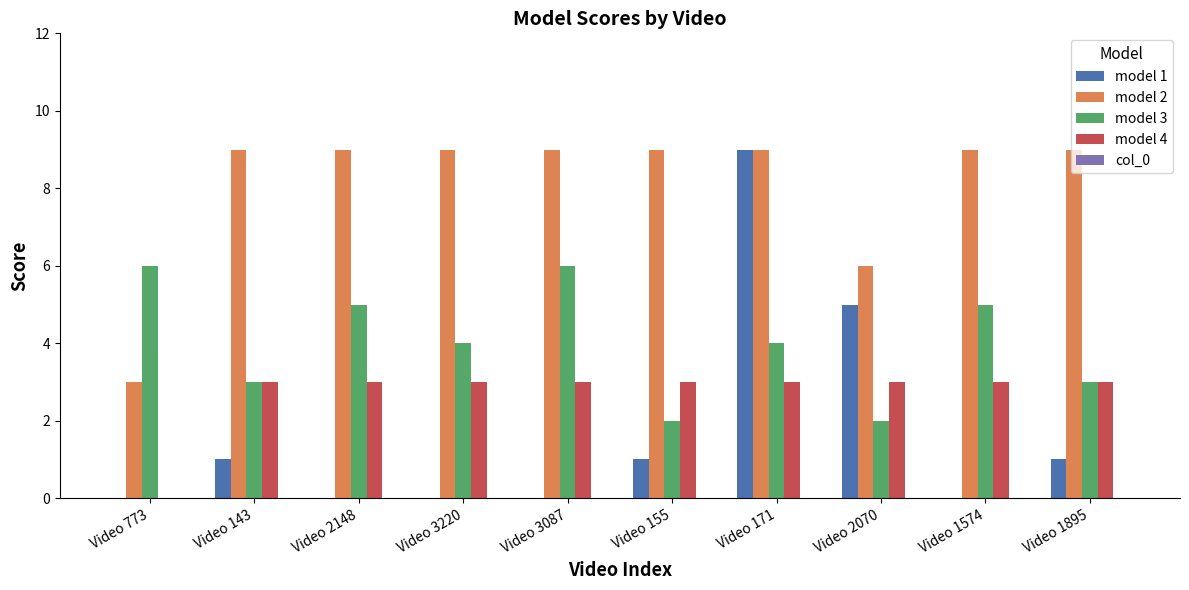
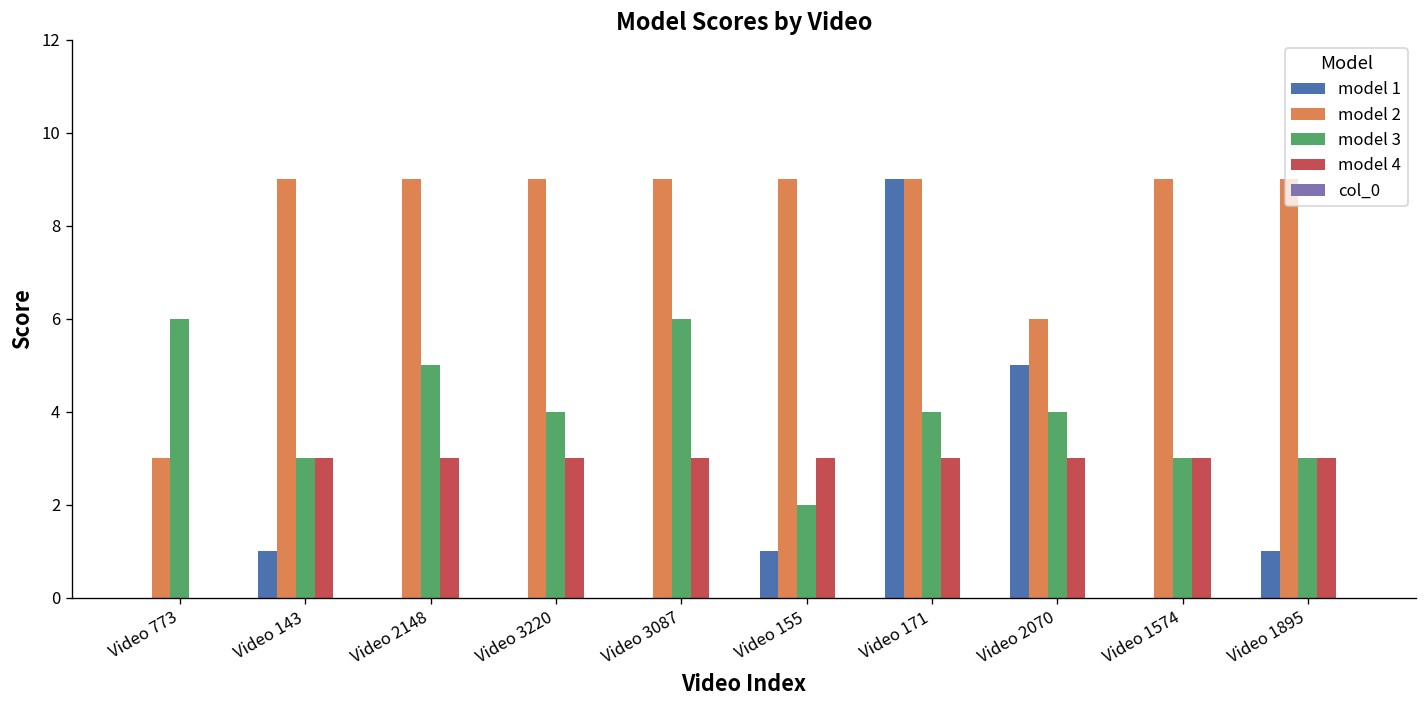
model 3, Video 2070: 2 -> 4
model 3, Video 1574: 5 -> 3
